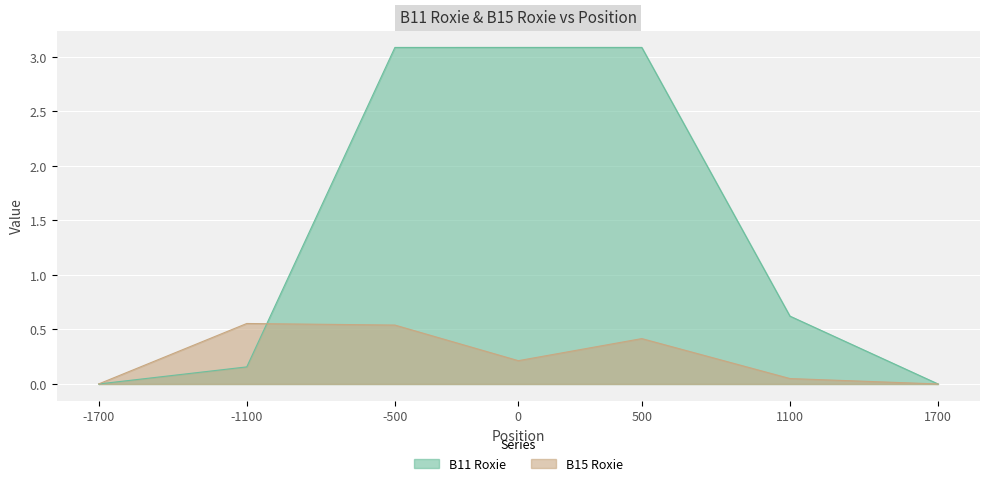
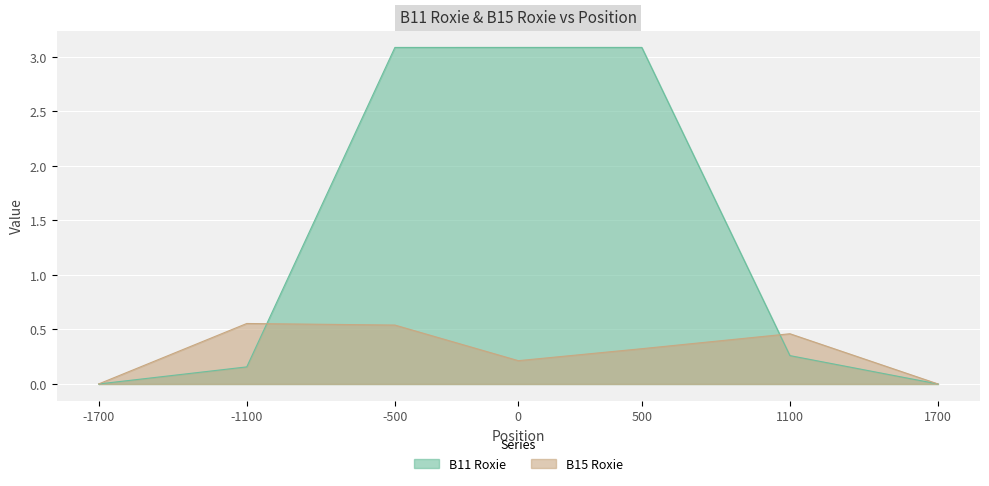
B15 Roxie, 500: 0.42 -> 0.32
B11 Roxie, 1100: 0.62 -> 0.26
B15 Roxie, 1100: 0.05 -> 0.46
